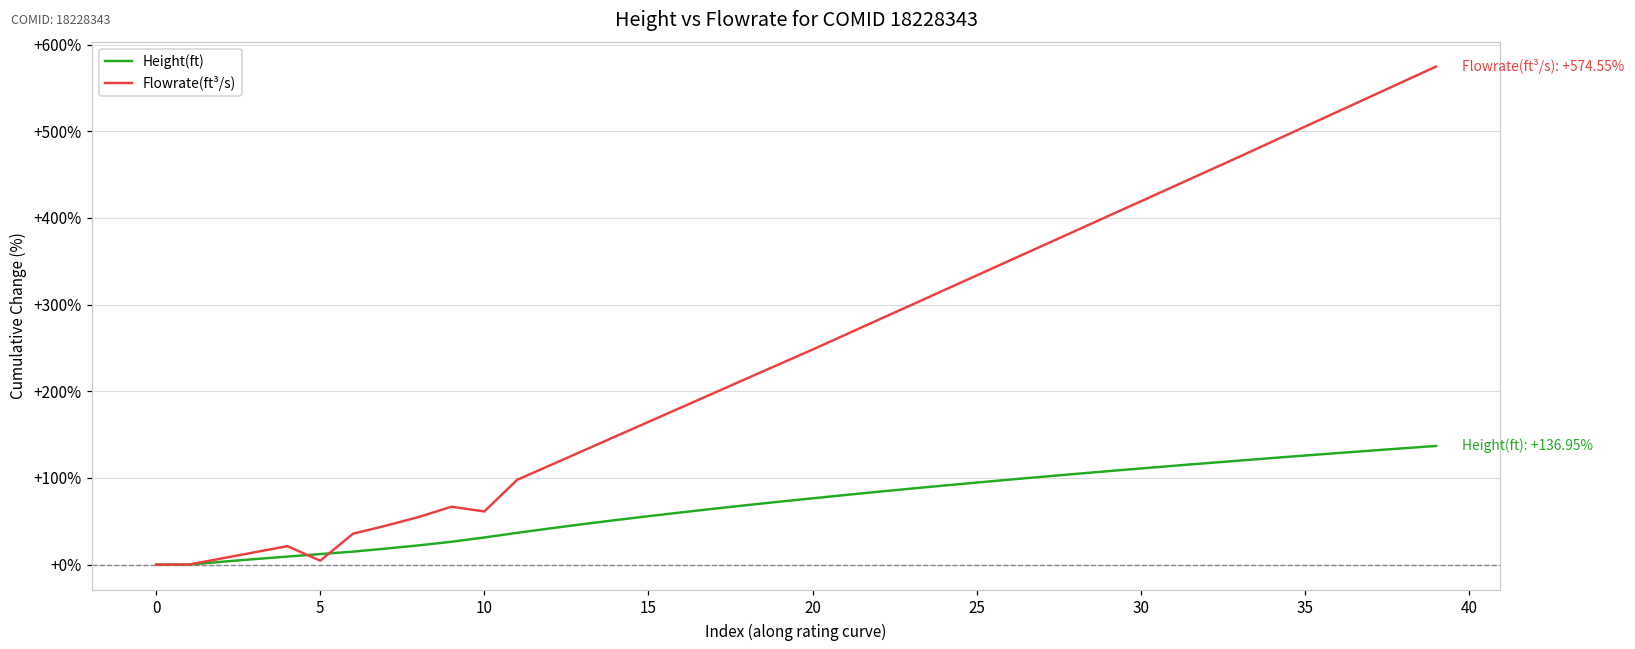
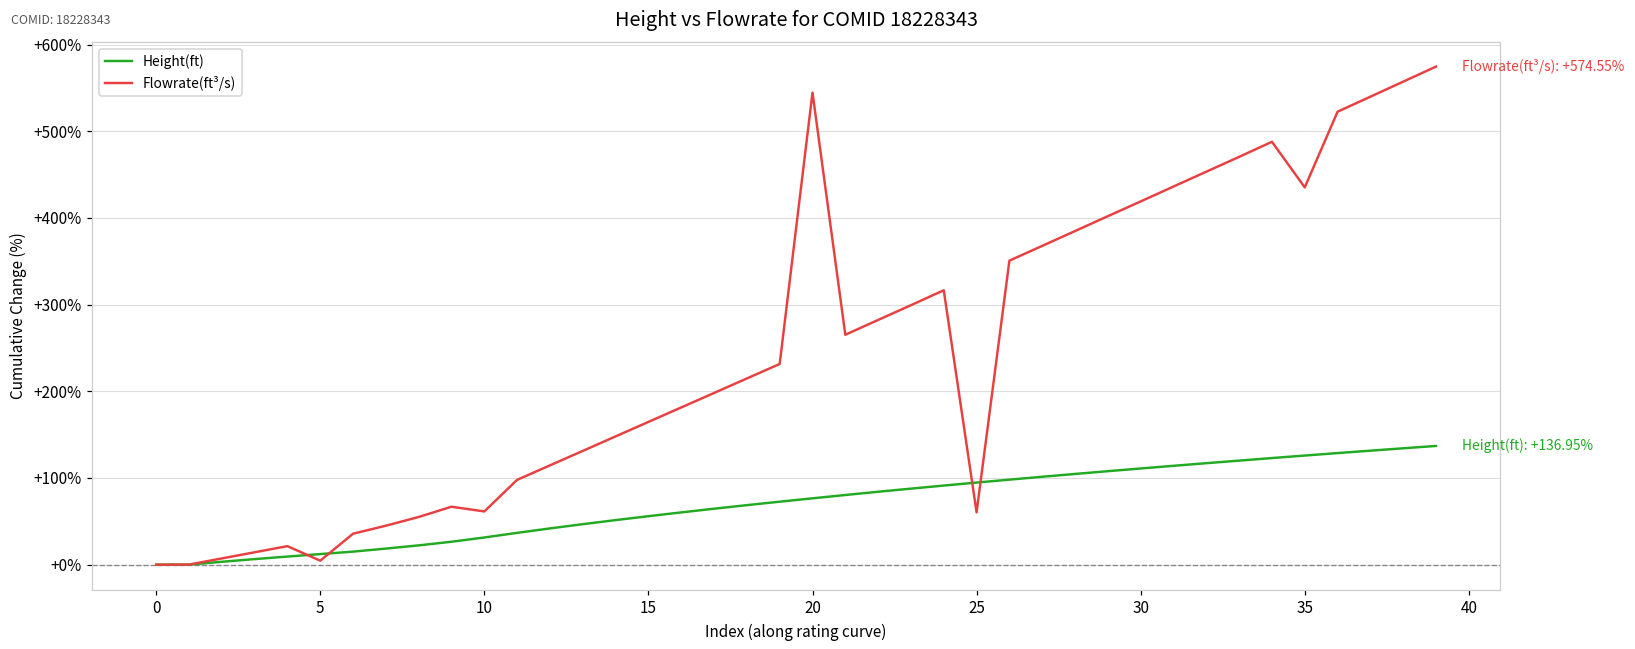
Flowrate(ft³/s), 20: +250% -> +540%
Flowrate(ft³/s), 25: +330% -> +60%
Flowrate(ft³/s), 35: +510% -> +440%
